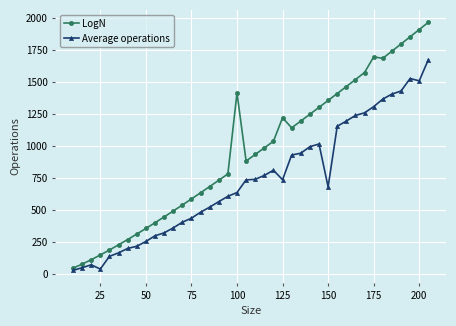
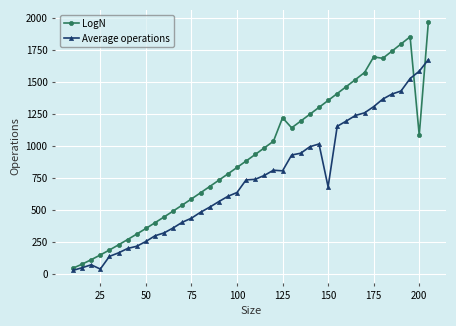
LogN, 100: 1410 -> 830
Average operations, 125: 730 -> 800
LogN, 200: 1910 -> 1080
Average operations, 200: 1510 -> 1580
